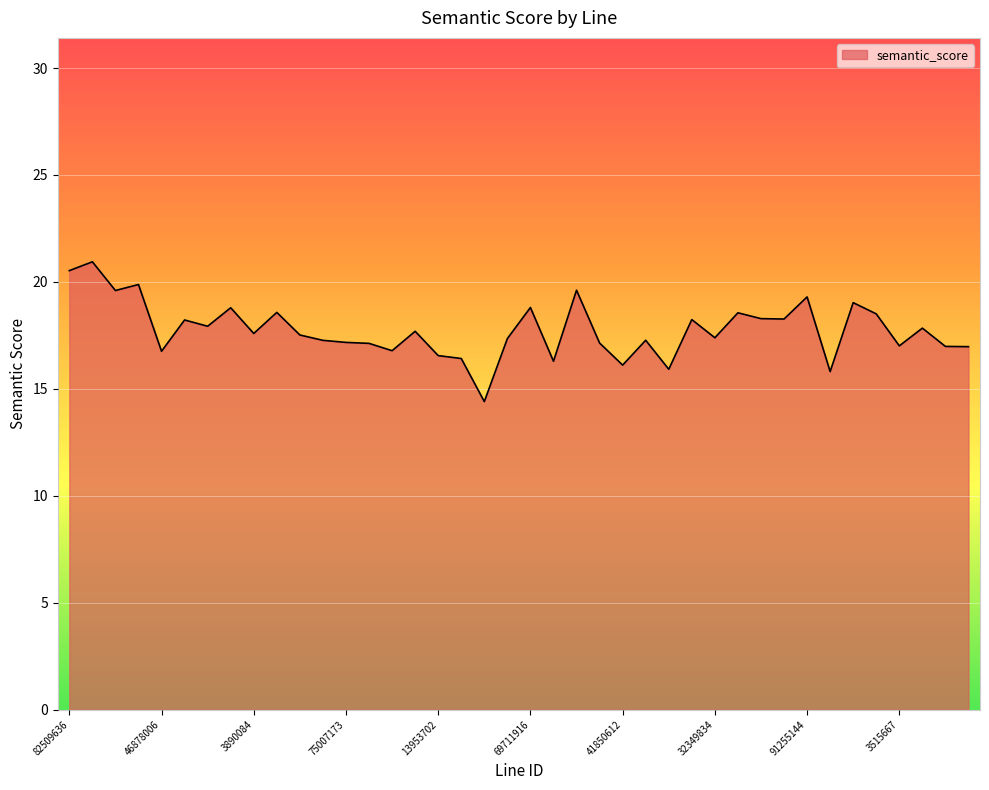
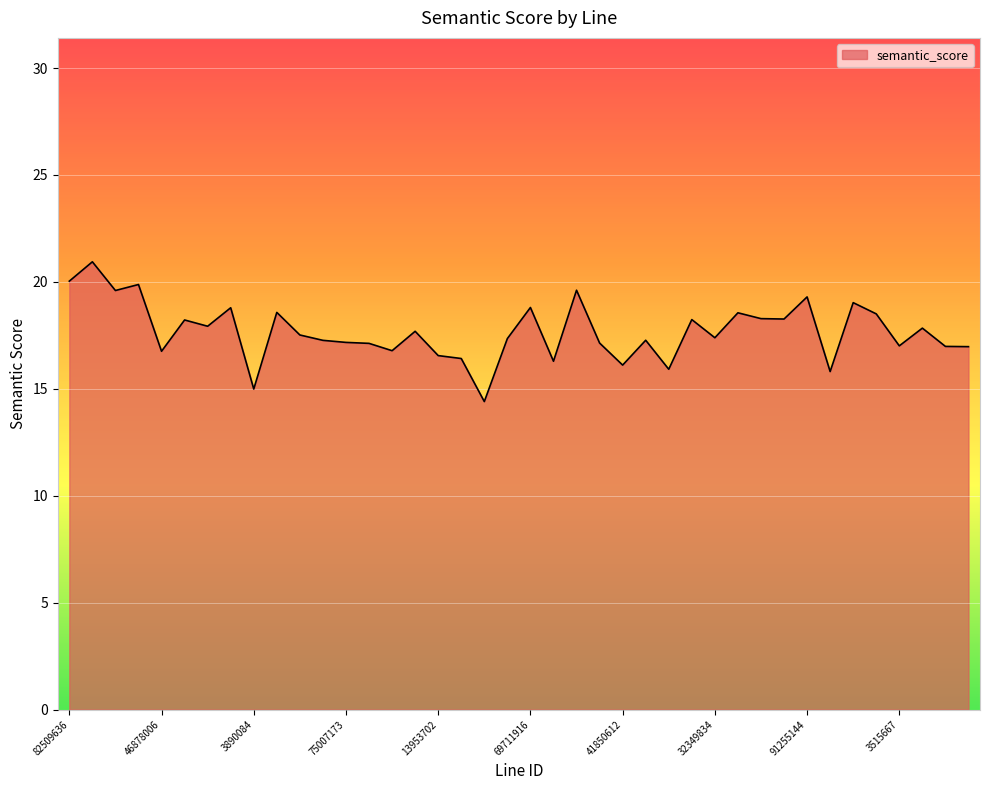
82509636: 20.5 -> 20.0
3890084: 17.6 -> 15.0
